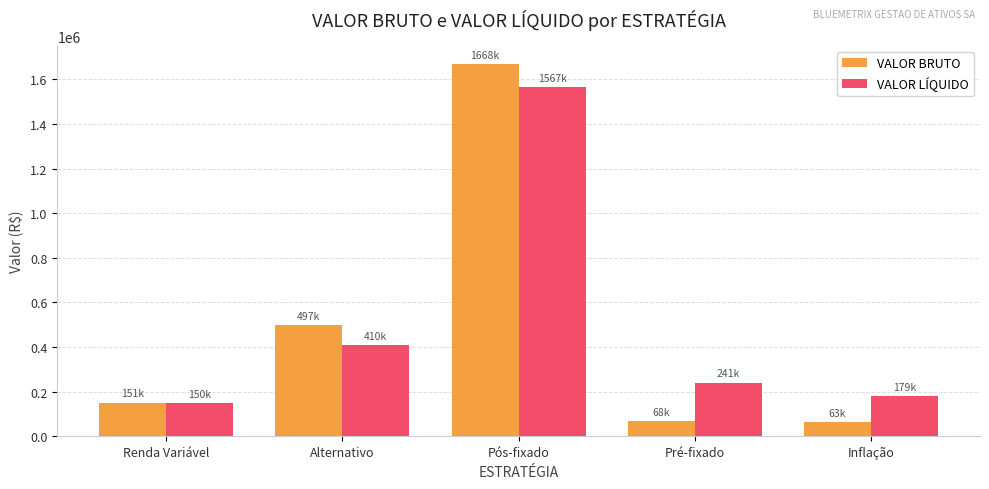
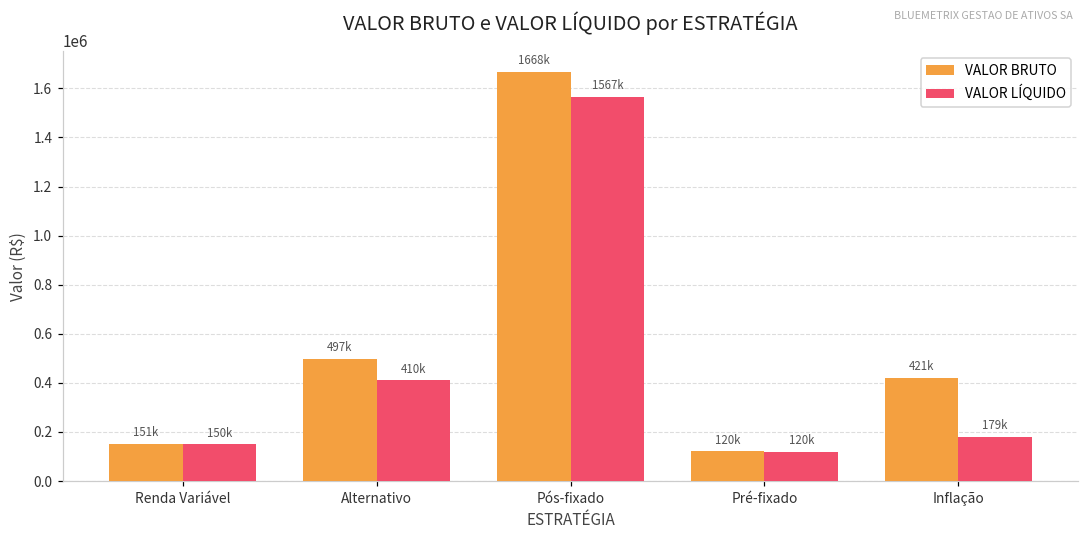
VALOR BRUTO, Pré-fixado: 68k -> 120k
VALOR LÍQUIDO, Pré-fixado: 241k -> 120k
VALOR BRUTO, Inflação: 63k -> 421k
